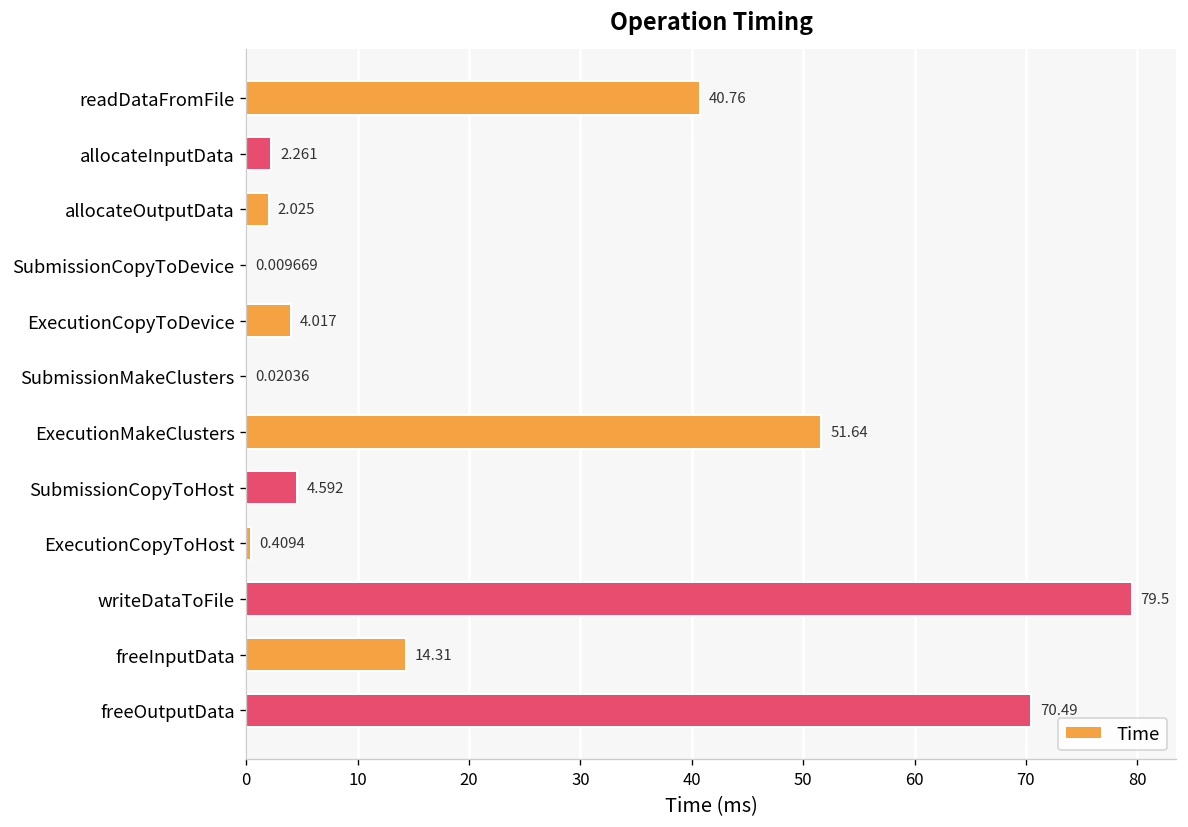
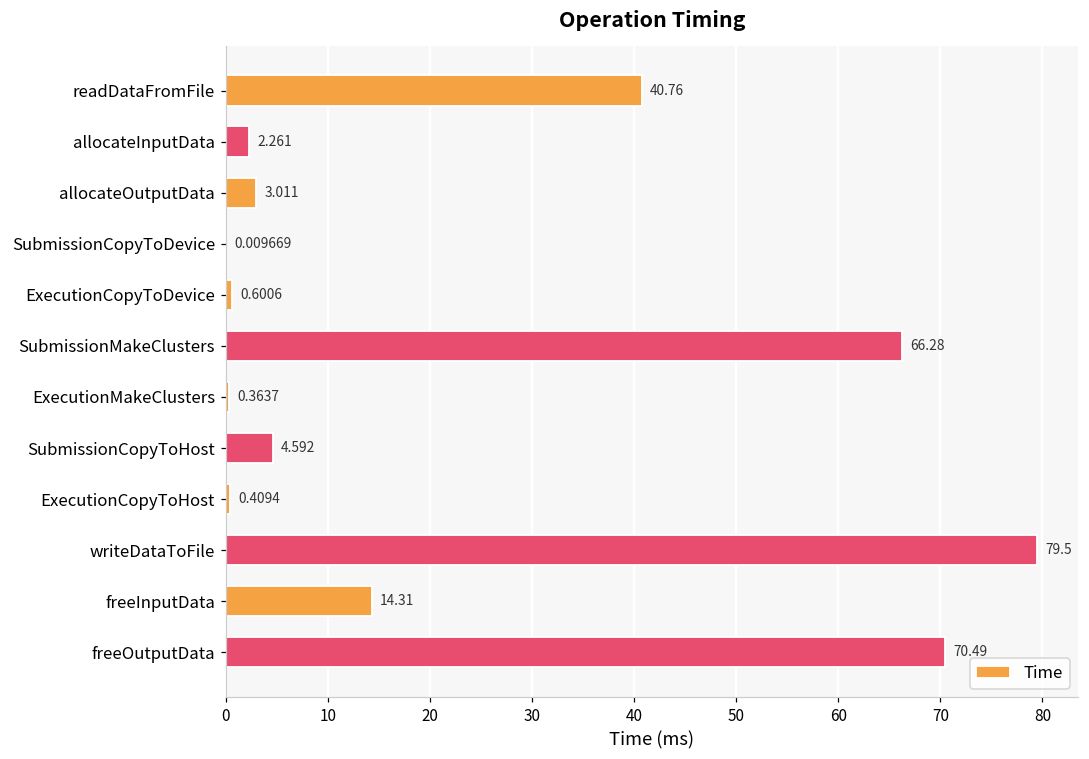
allocateOutputData: 2.025 -> 3.011
ExecutionCopyToDevice: 4.017 -> 0.6006
SubmissionMakeClusters: 0.02036 -> 66.28
ExecutionMakeClusters: 51.64 -> 0.3637
